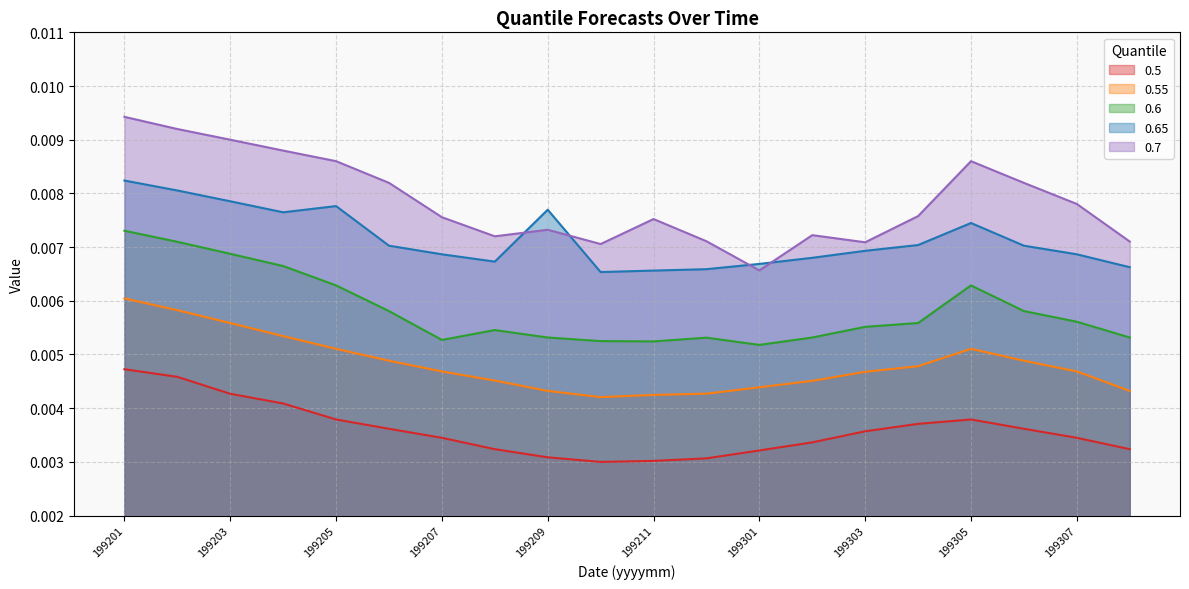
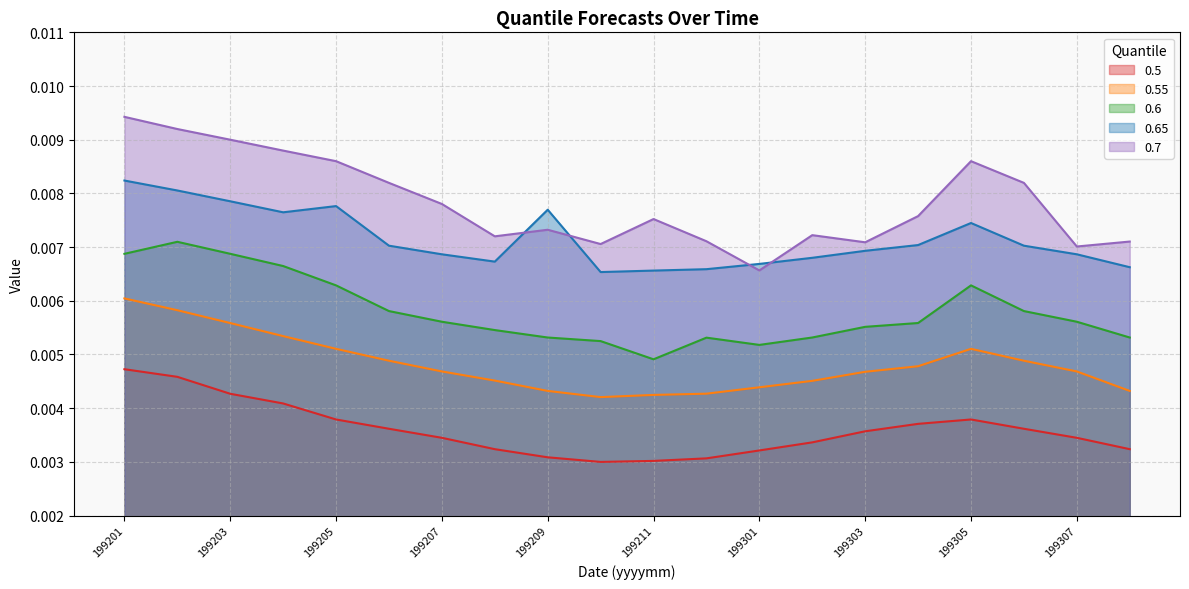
0.6, 199201: 0.0073 -> 0.0069
0.6, 199207: 0.0053 -> 0.0056
0.7, 199207: 0.0076 -> 0.0078
0.6, 199211: 0.0052 -> 0.0049
0.7, 199307: 0.0078 -> 0.0070
